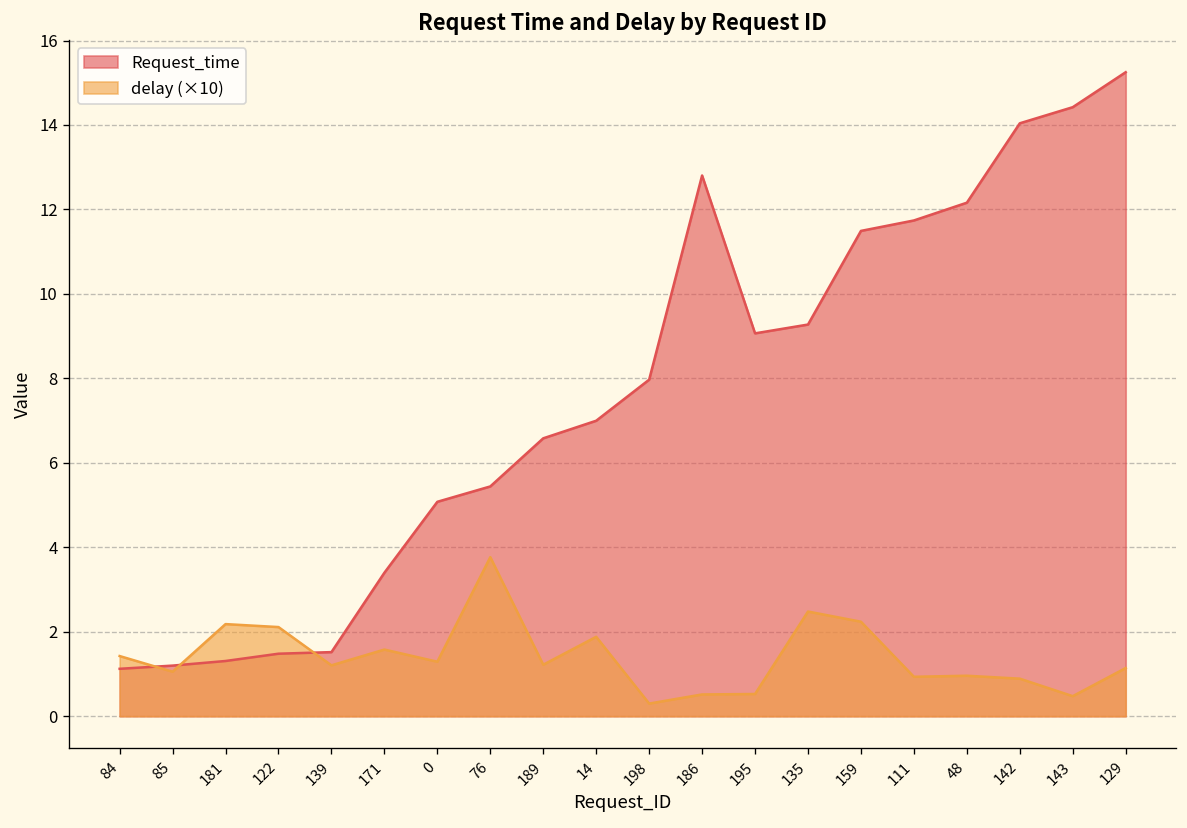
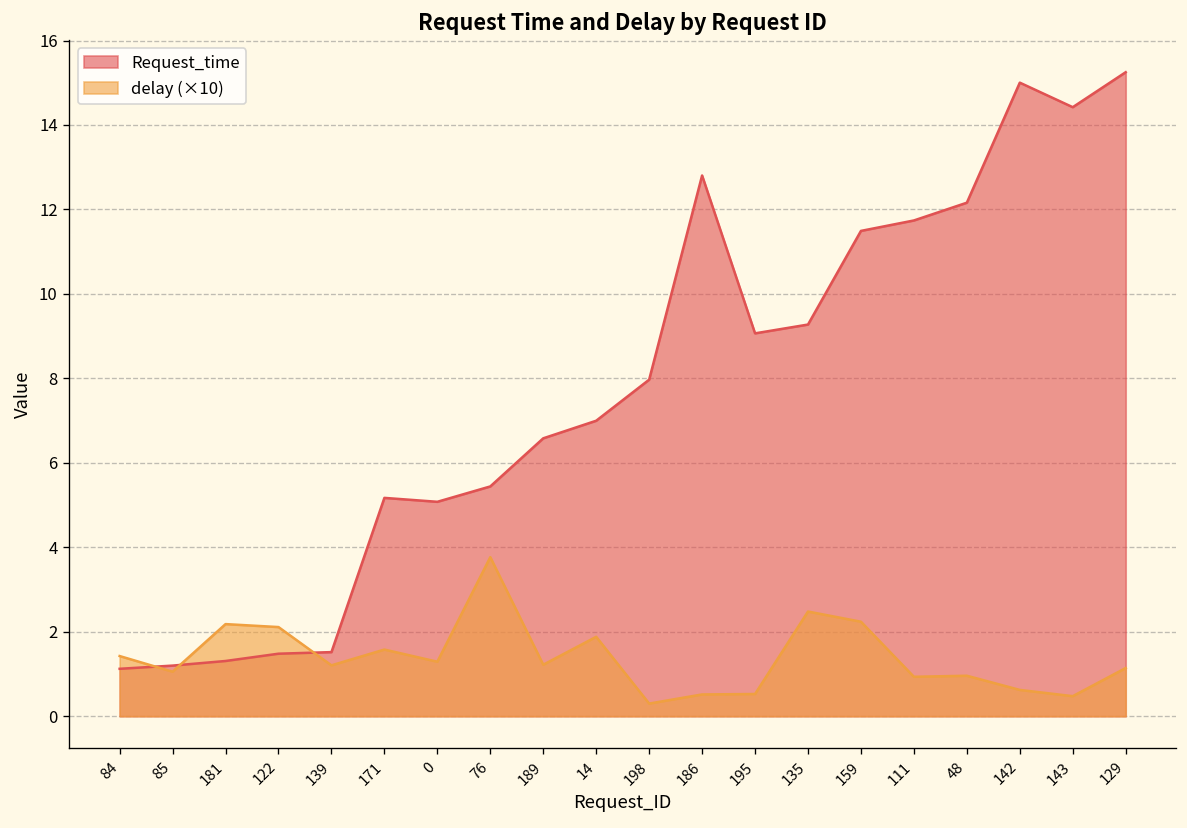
Request_time, 171: 3.4 -> 5.2
Request_time, 142: 14.0 -> 15.0
delay (×10), 142: 0.9 -> 0.6
